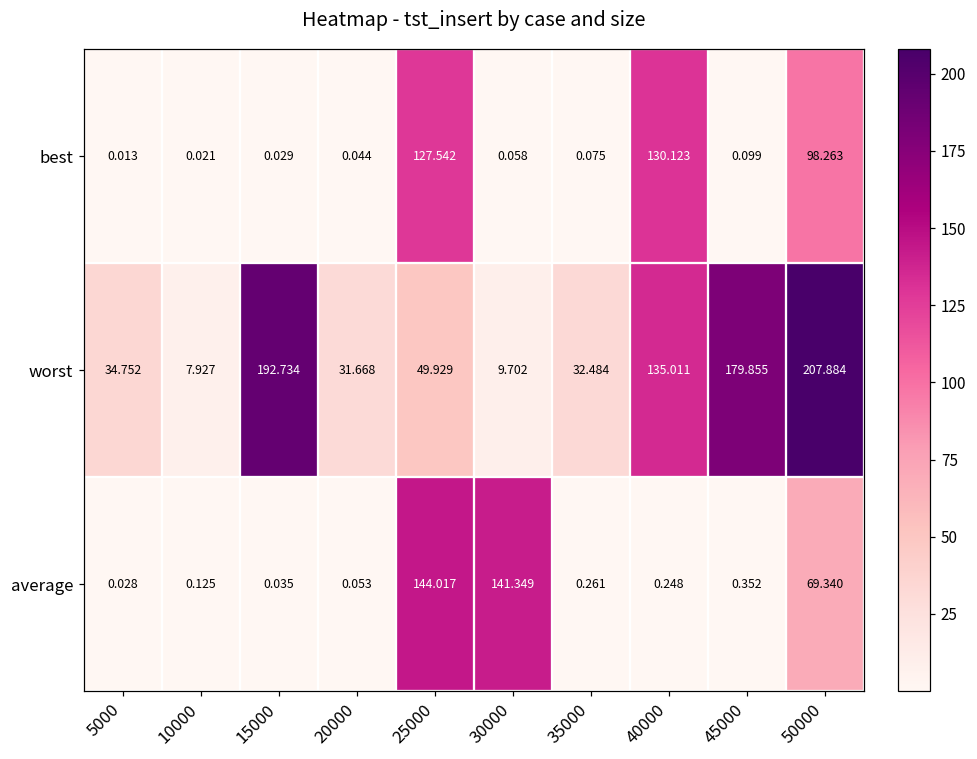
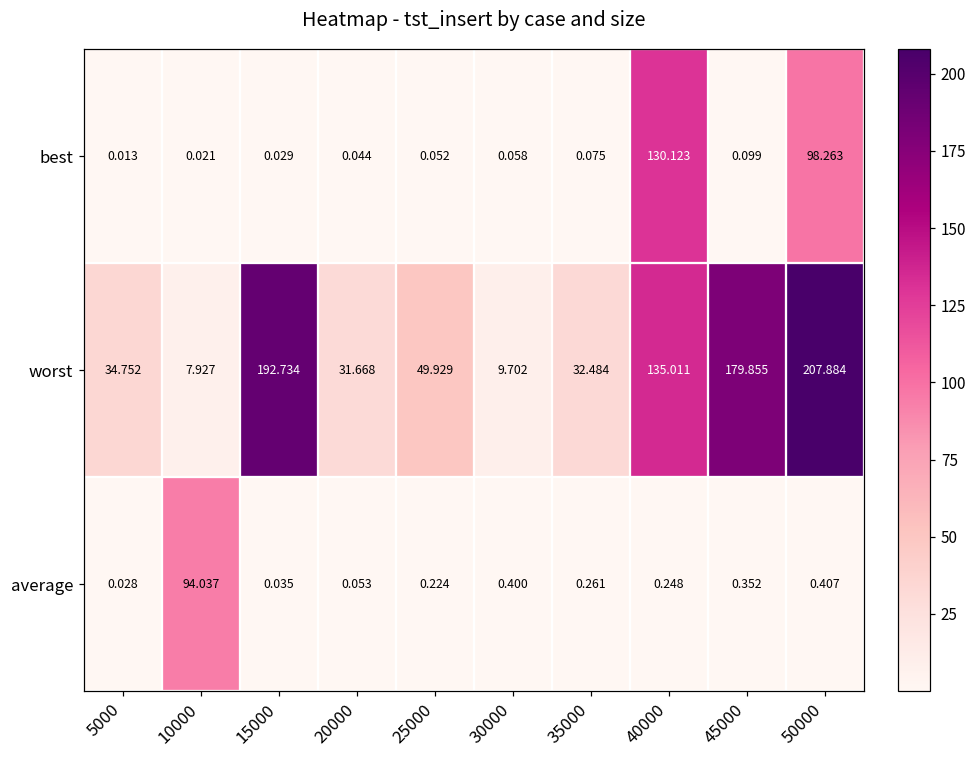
best, 25000: 127.542 -> 0.052
average, 10000: 0.125 -> 94.037
average, 25000: 144.017 -> 0.224
average, 30000: 141.349 -> 0.400
average, 50000: 69.340 -> 0.407
